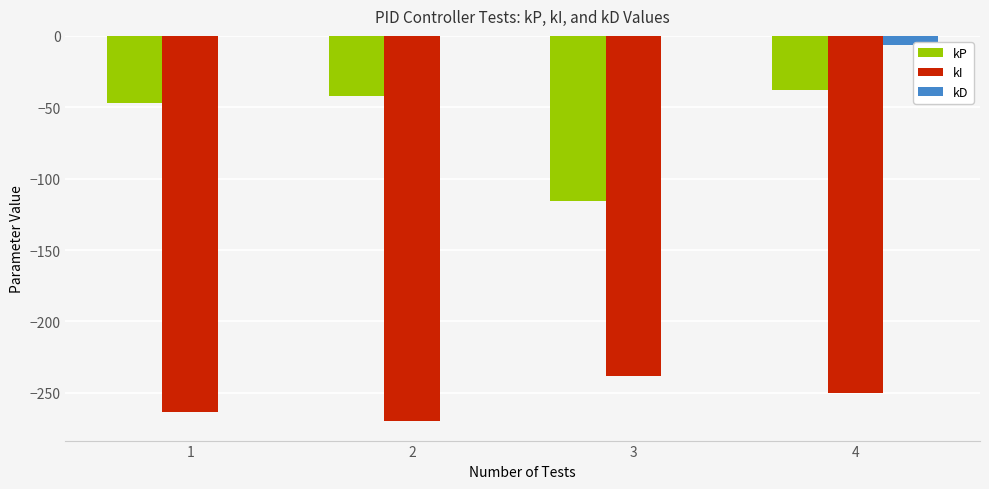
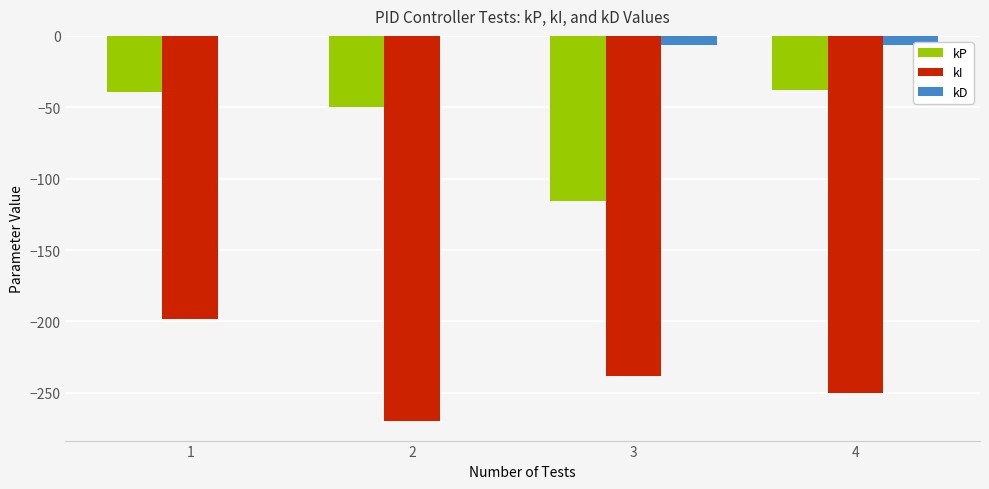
kP, 1: -47 -> -39
kI, 1: -264 -> -198
kP, 2: -42 -> -50
kD, 3: 0 -> -6
